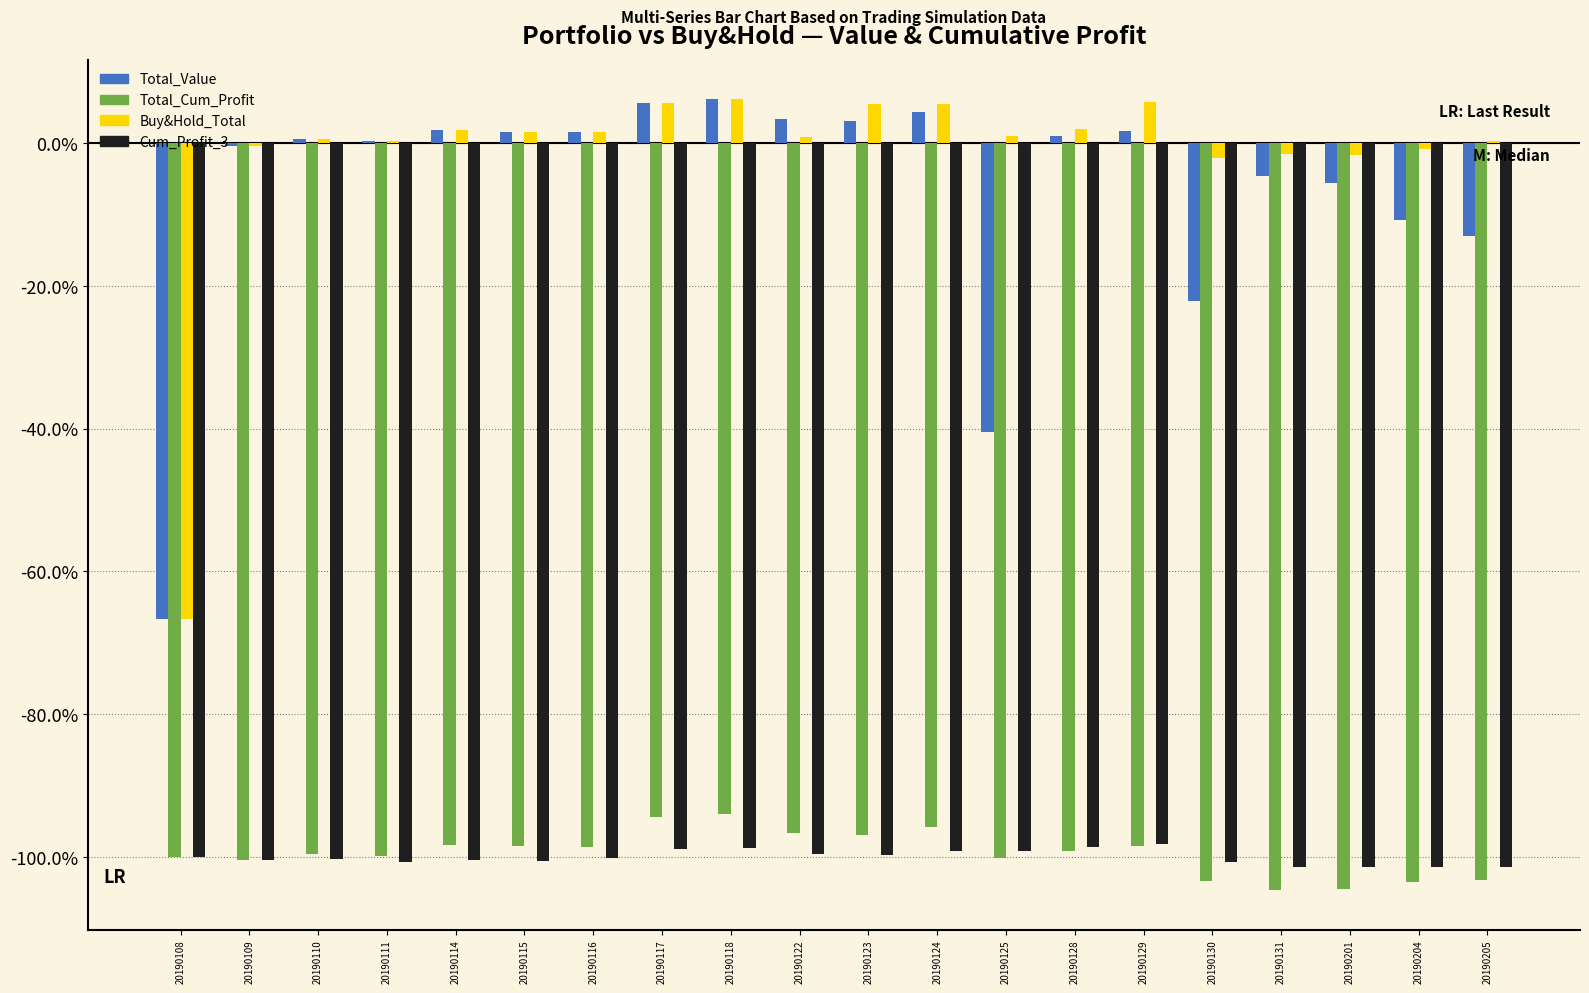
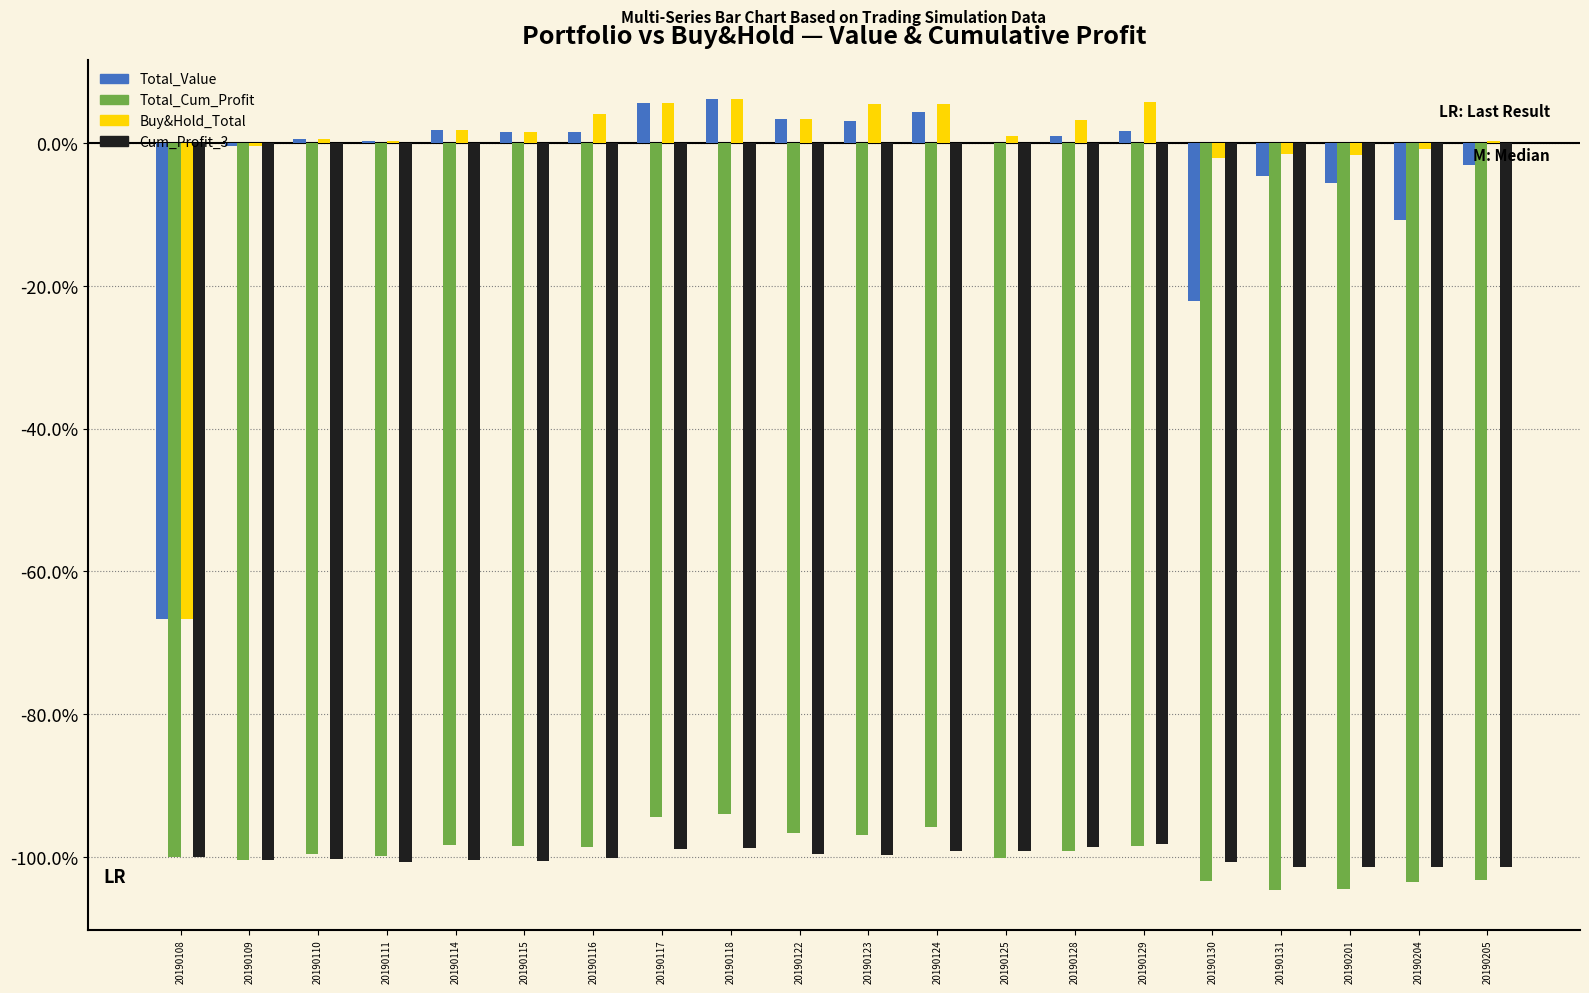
Buy&Hold_Total, 20190116: 1% -> 4%
Buy&Hold_Total, 20190122: 1% -> 3%
Total_Value, 20190125: -41% -> 0%
Buy&Hold_Total, 20190128: 2% -> 3%
Total_Value, 20190205: -13% -> -3%
